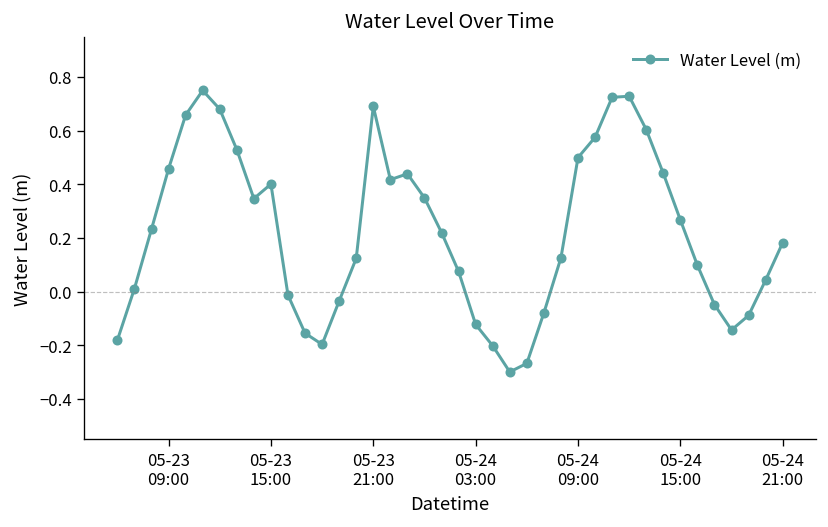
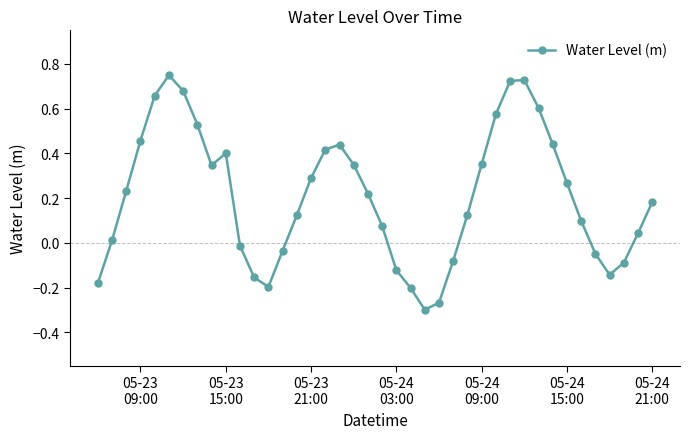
05-23 21:00: 0.69 -> 0.29
05-24 09:00: 0.50 -> 0.35
